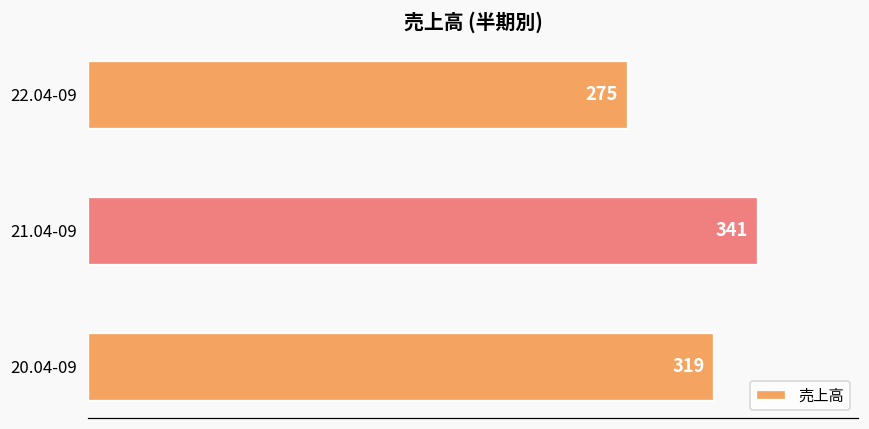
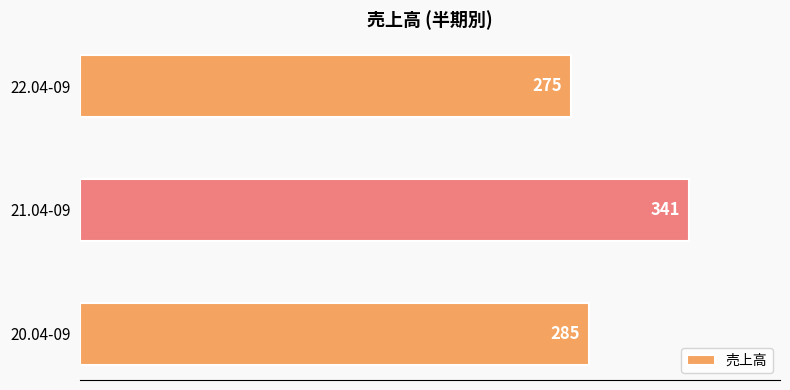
20.04-09: 319 -> 285
